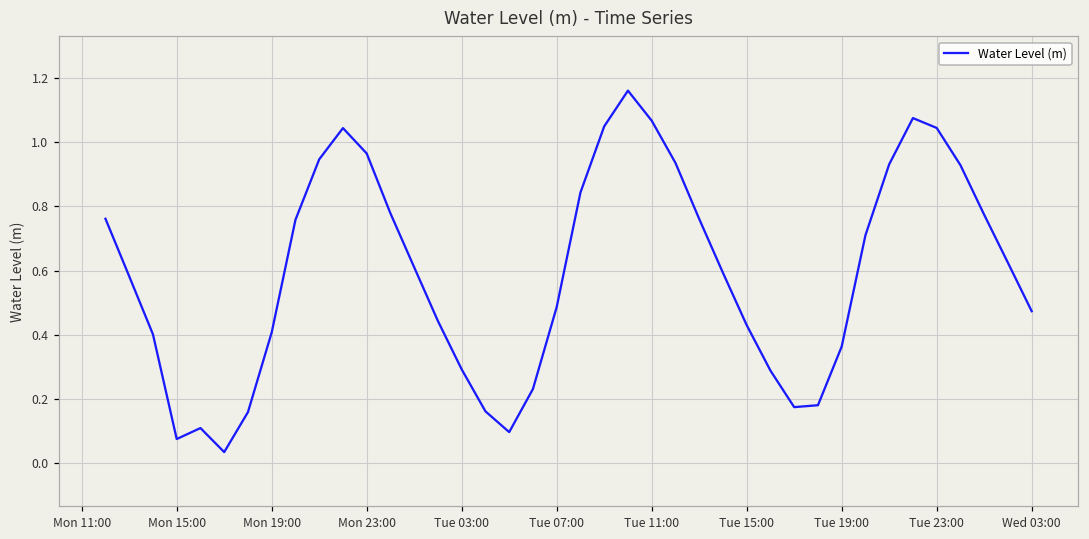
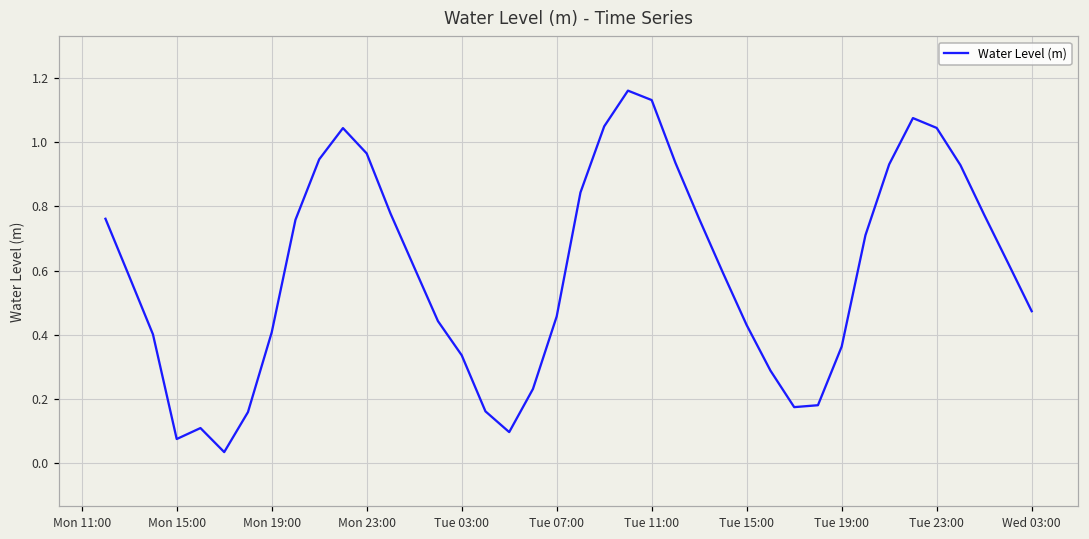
Tue 03:00: 0.29 -> 0.34
Tue 07:00: 0.49 -> 0.46
Tue 11:00: 1.07 -> 1.13
